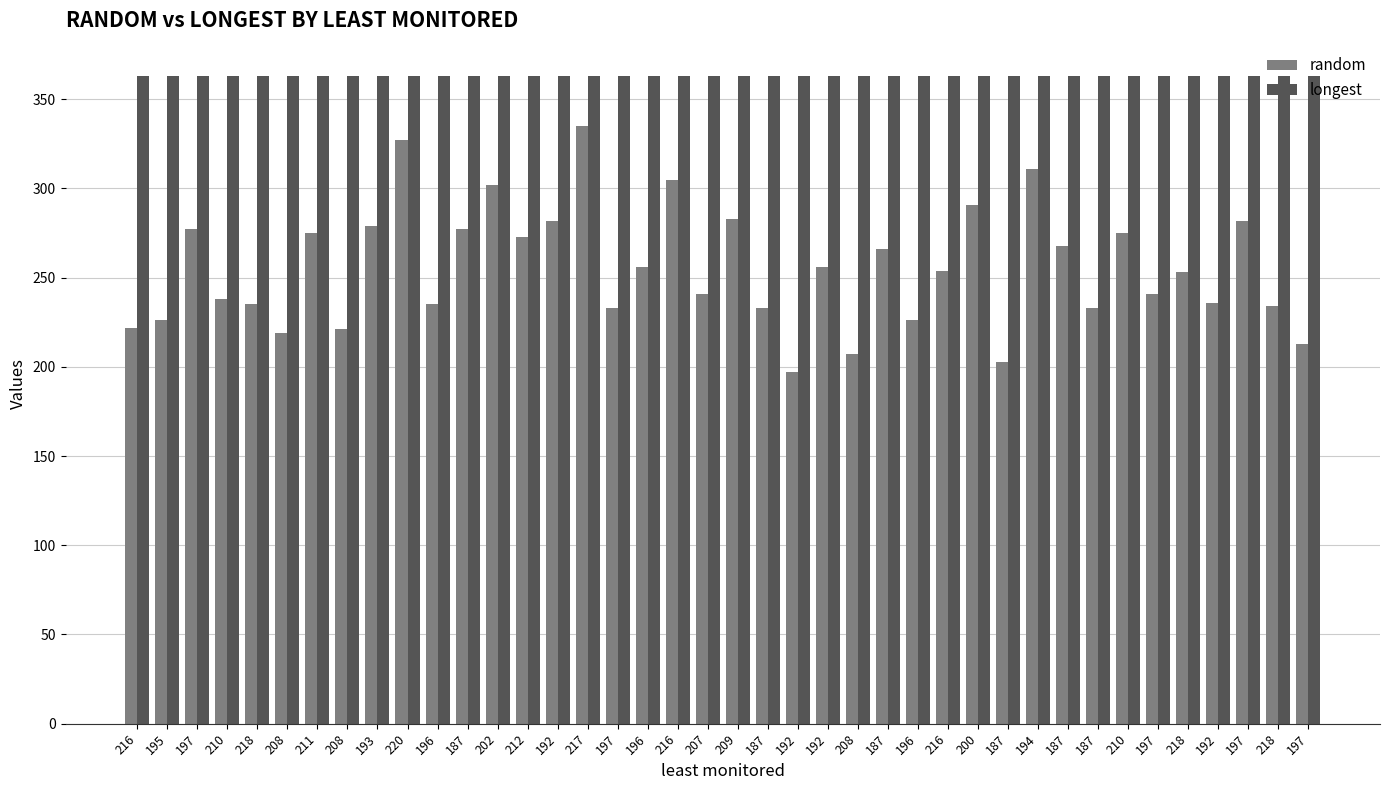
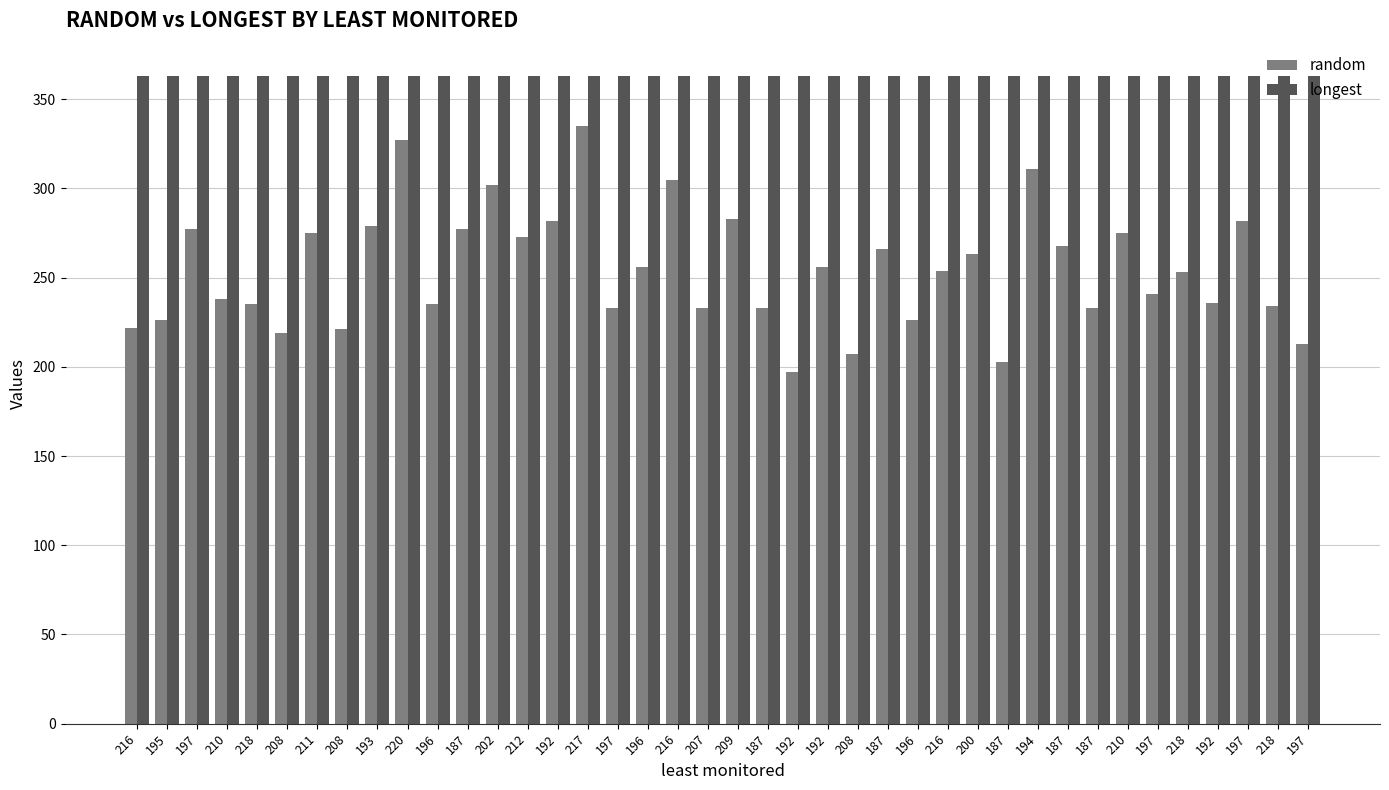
random, 207: 241 -> 233
random, 200: 291 -> 263
